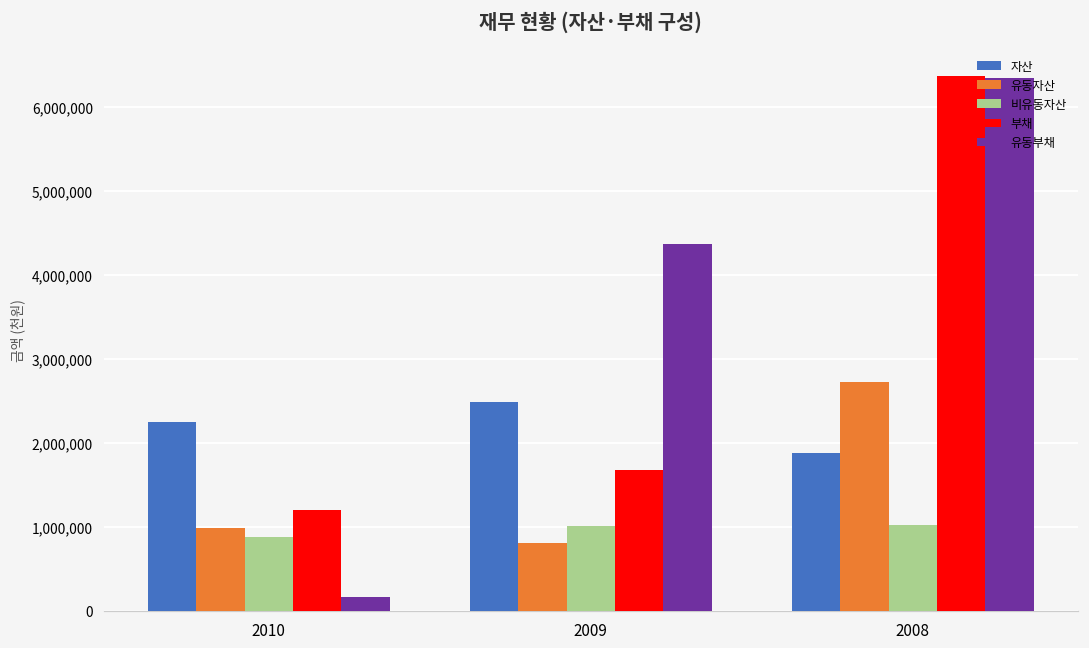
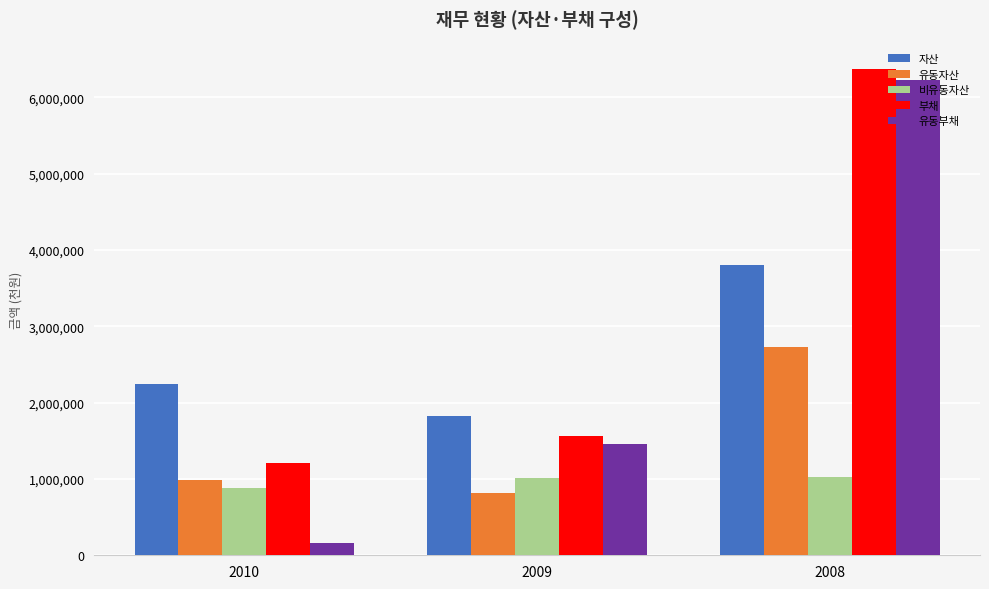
자산, 2009: 2,500,000 -> 1,800,000
부채, 2009: 1,700,000 -> 1,600,000
유동부채, 2009: 4,400,000 -> 1,500,000
자산, 2008: 1,900,000 -> 3,800,000
유동부채, 2008: 6,300,000 -> 6,200,000
